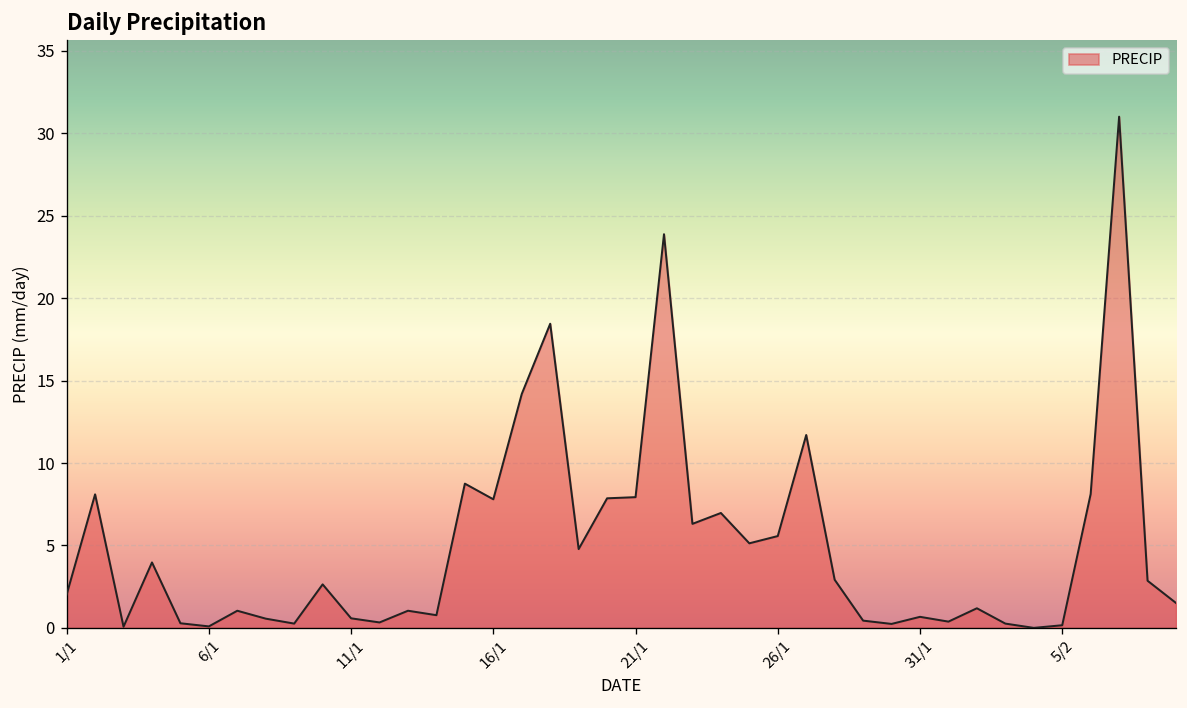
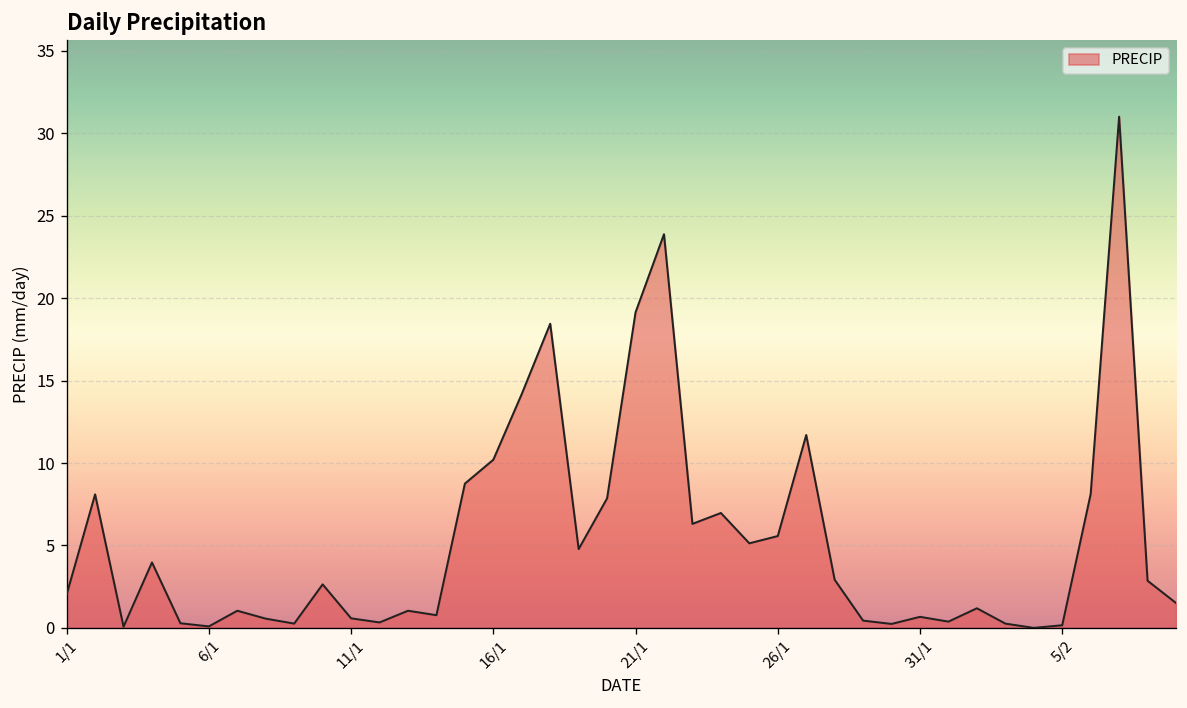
16/1: 7.8 -> 10.2
21/1: 7.9 -> 19.1
